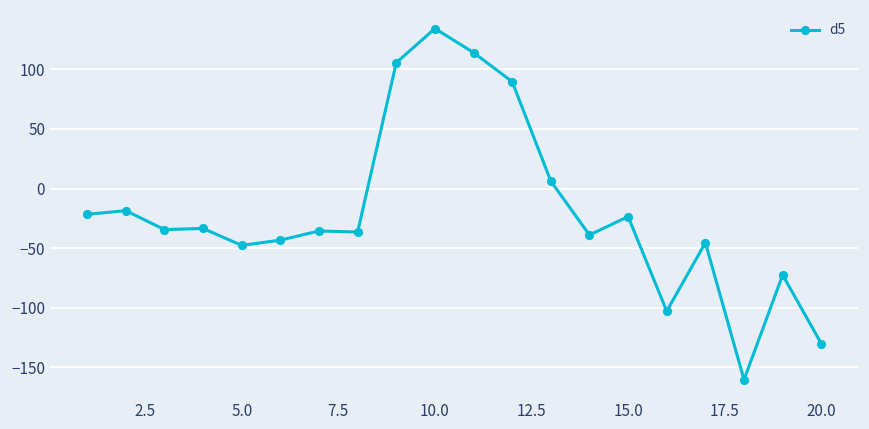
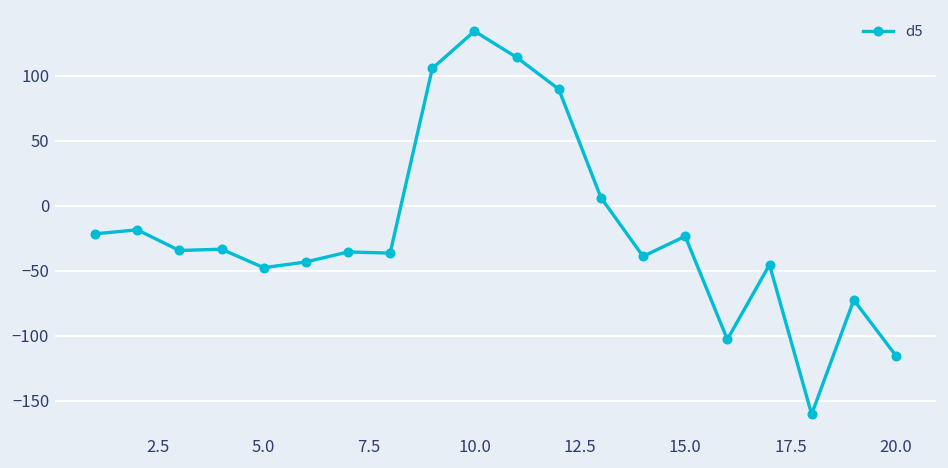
20.0: -130 -> -115
